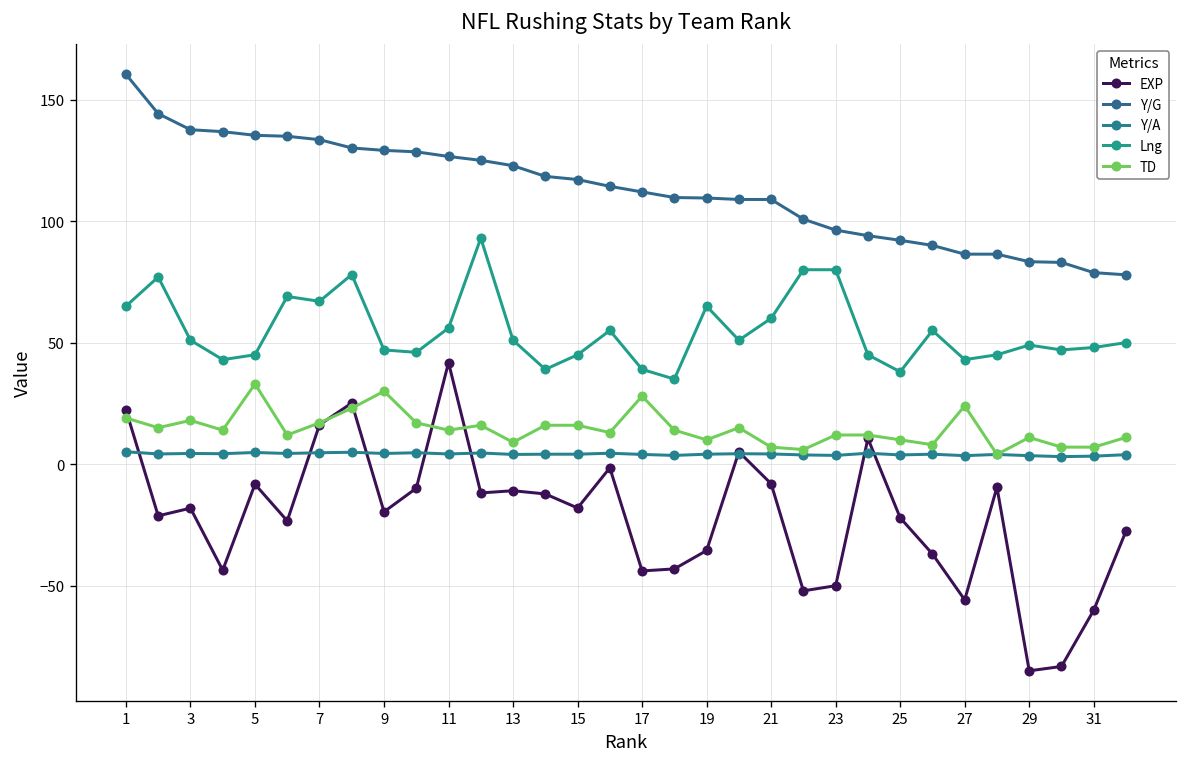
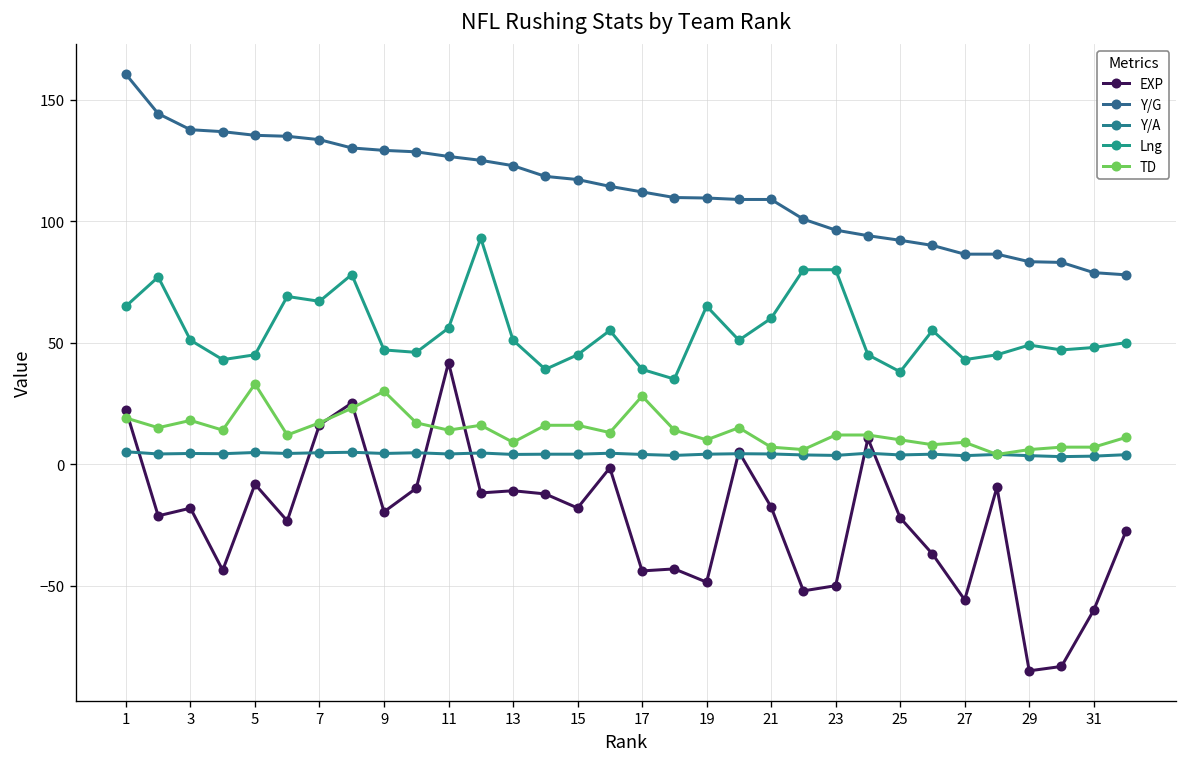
EXP, 19: -36 -> -49
EXP, 21: -8 -> -18
TD, 27: 24 -> 9
TD, 29: 11 -> 6
